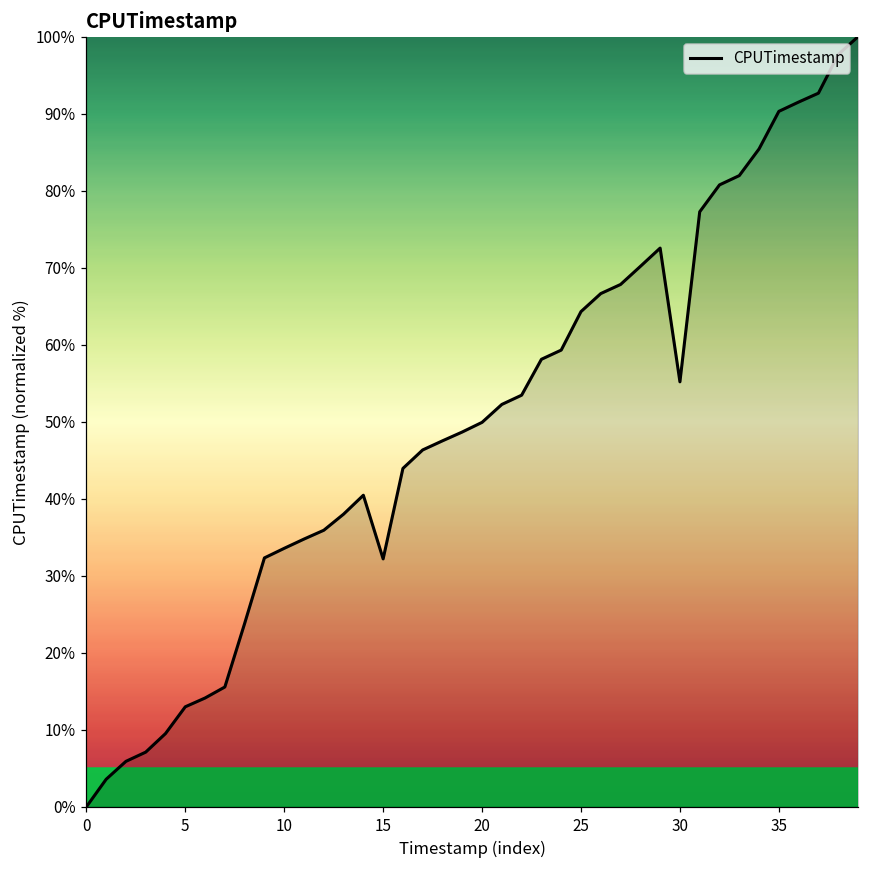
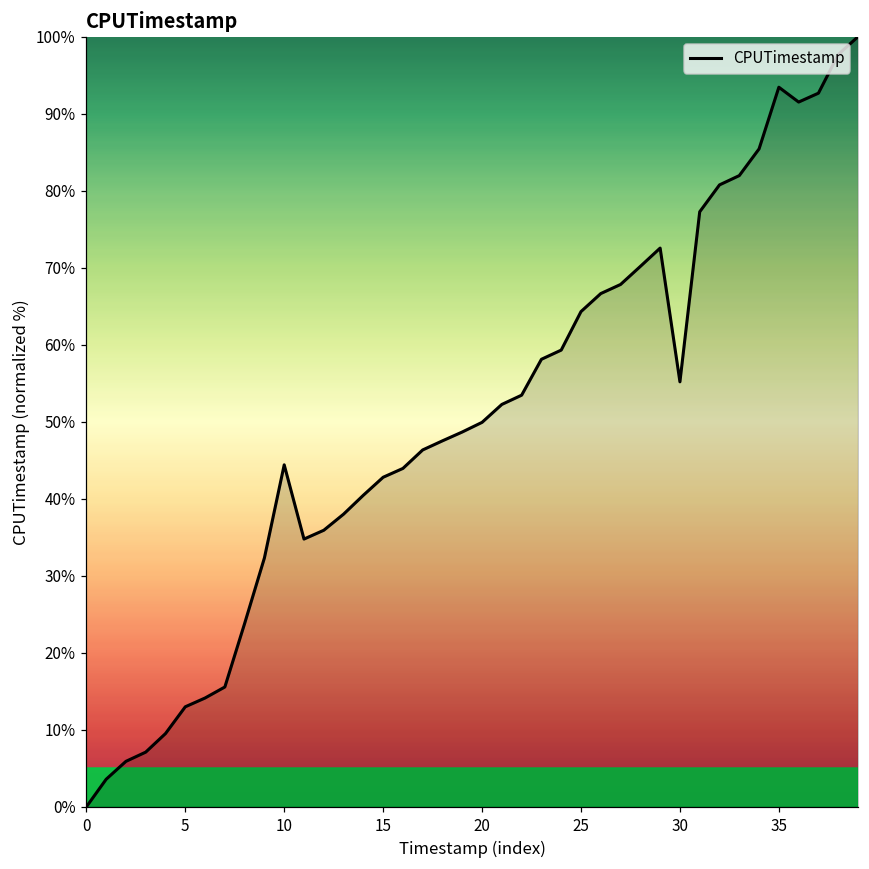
10: 34% -> 44%
15: 32% -> 43%
35: 90% -> 93%
